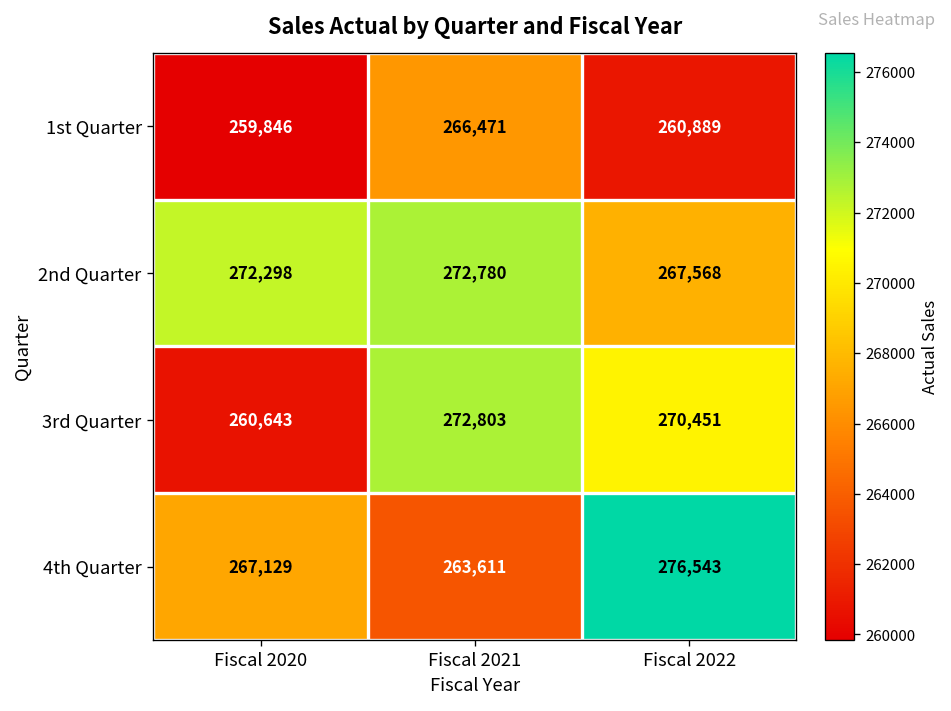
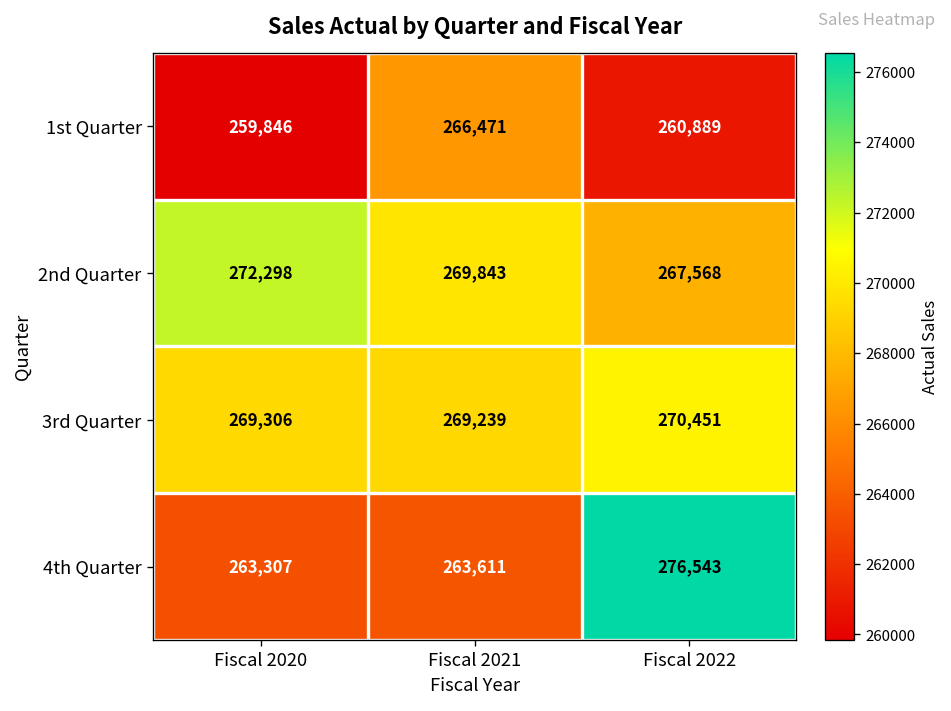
2nd Quarter, Fiscal 2021: 272,780 -> 269,843
3rd Quarter, Fiscal 2020: 260,643 -> 269,306
3rd Quarter, Fiscal 2021: 272,803 -> 269,239
4th Quarter, Fiscal 2020: 267,129 -> 263,307
